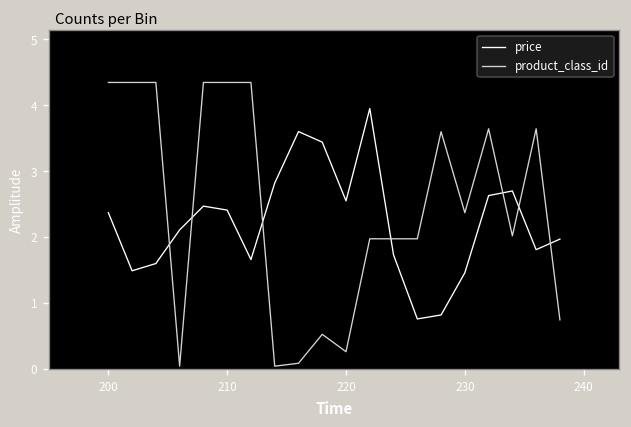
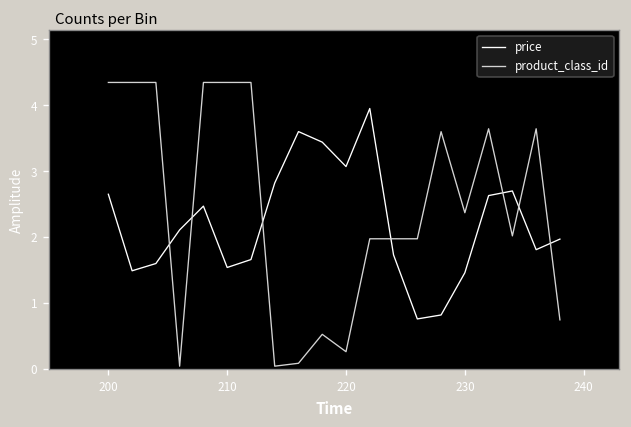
price, 200: 2.4 -> 2.7
price, 210: 2.4 -> 1.5
price, 220: 2.6 -> 3.1
